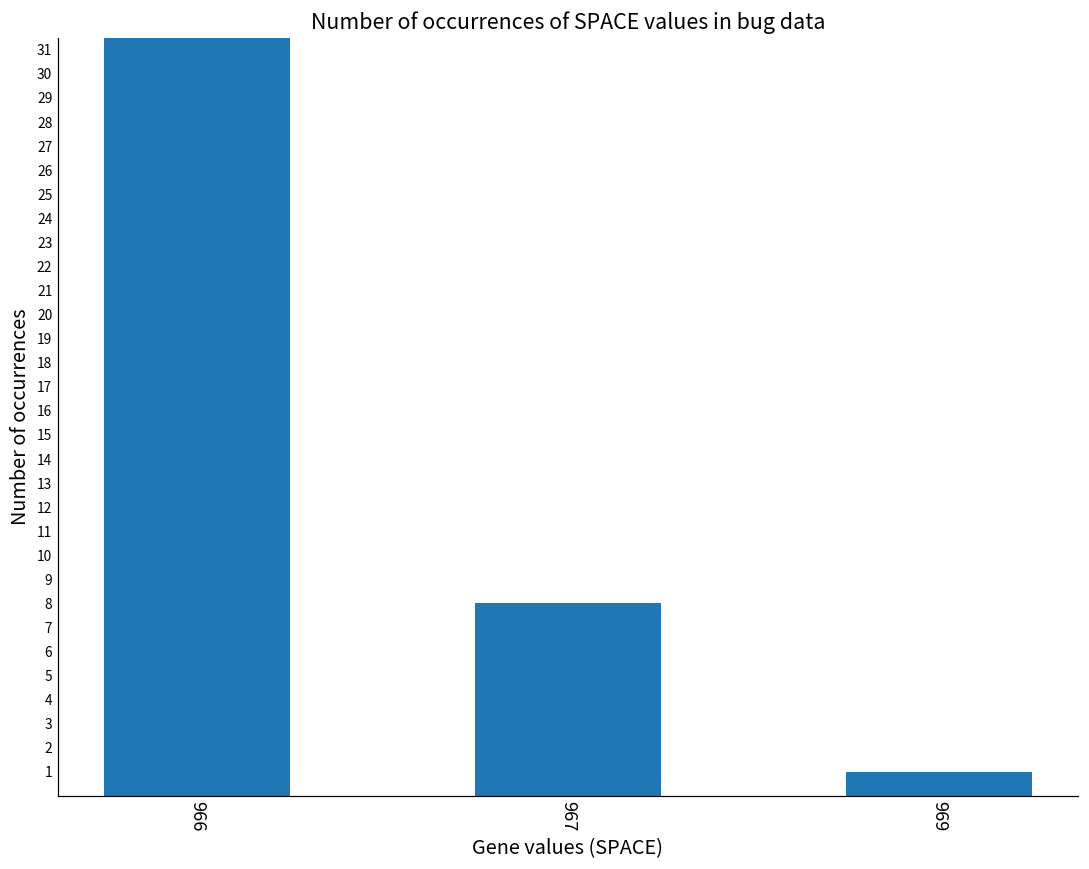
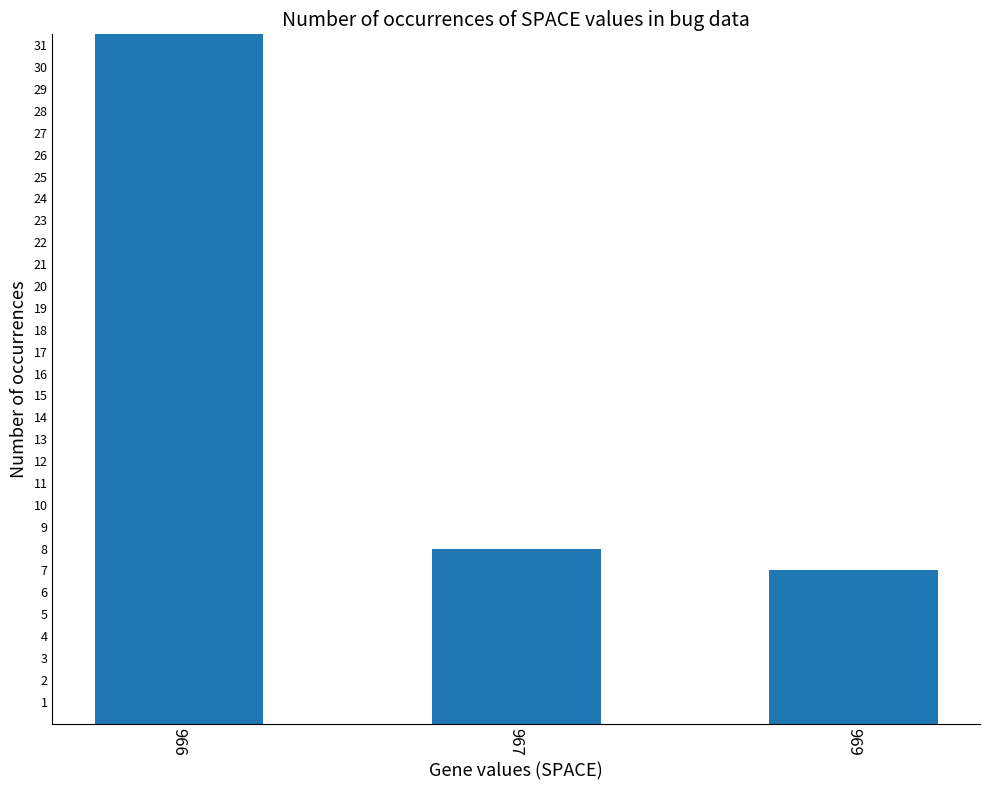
969: 1 -> 7
